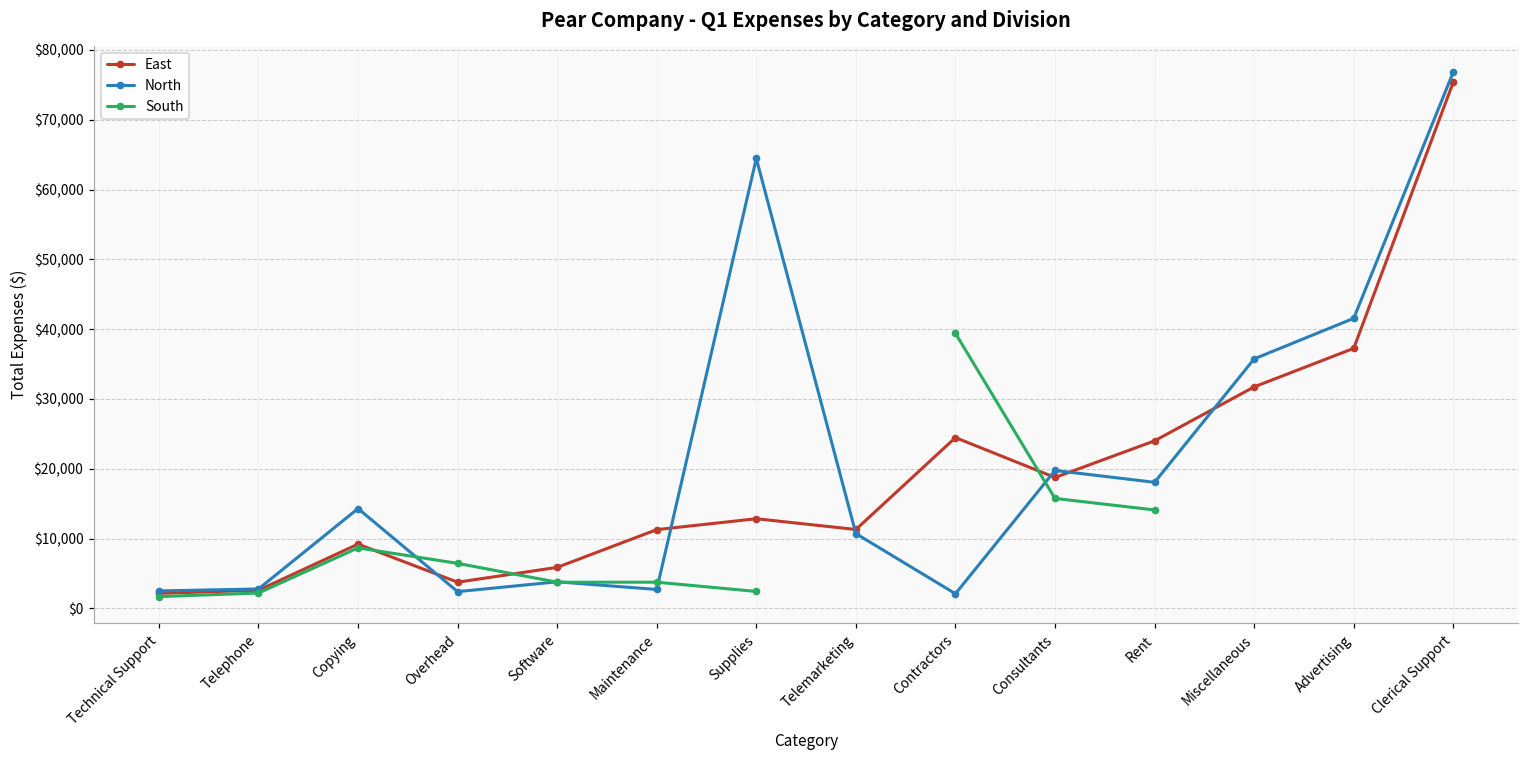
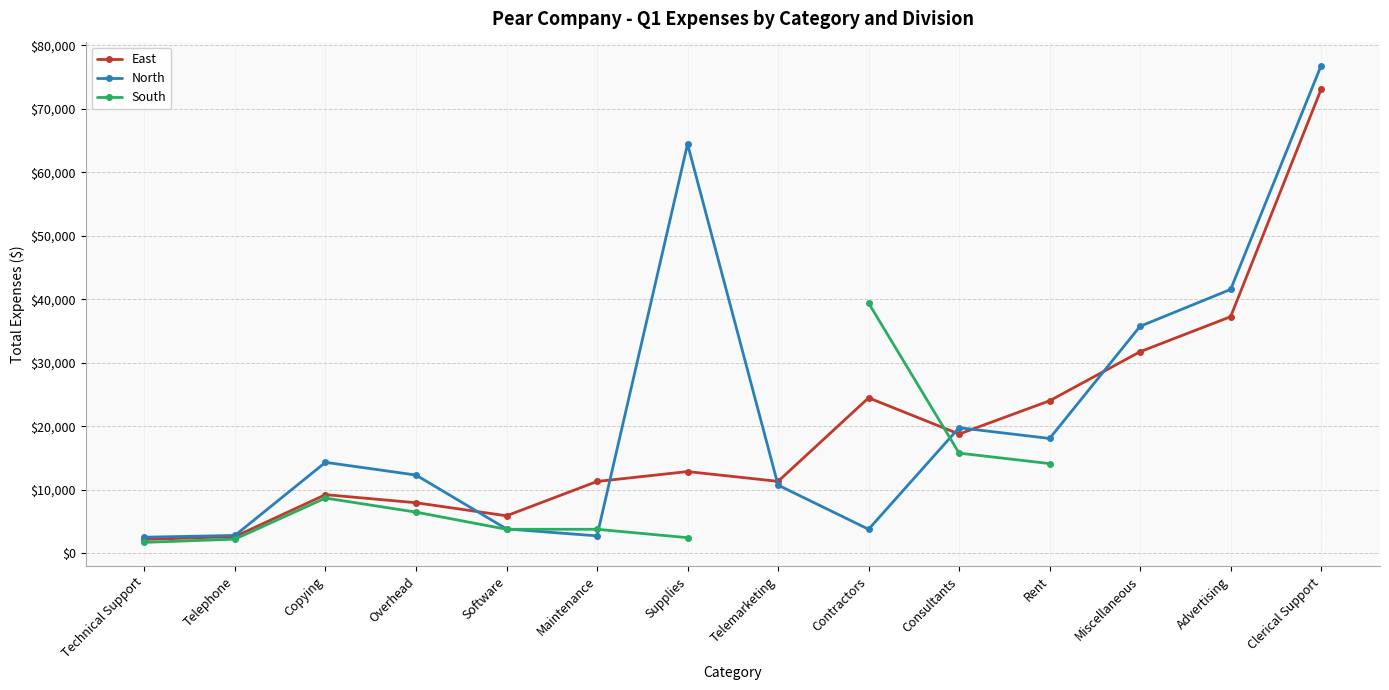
East, Overhead: $4,000 -> $8,000
North, Overhead: $2,000 -> $12,000
North, Contractors: $2,000 -> $4,000
East, Clerical Support: $75,000 -> $73,000
